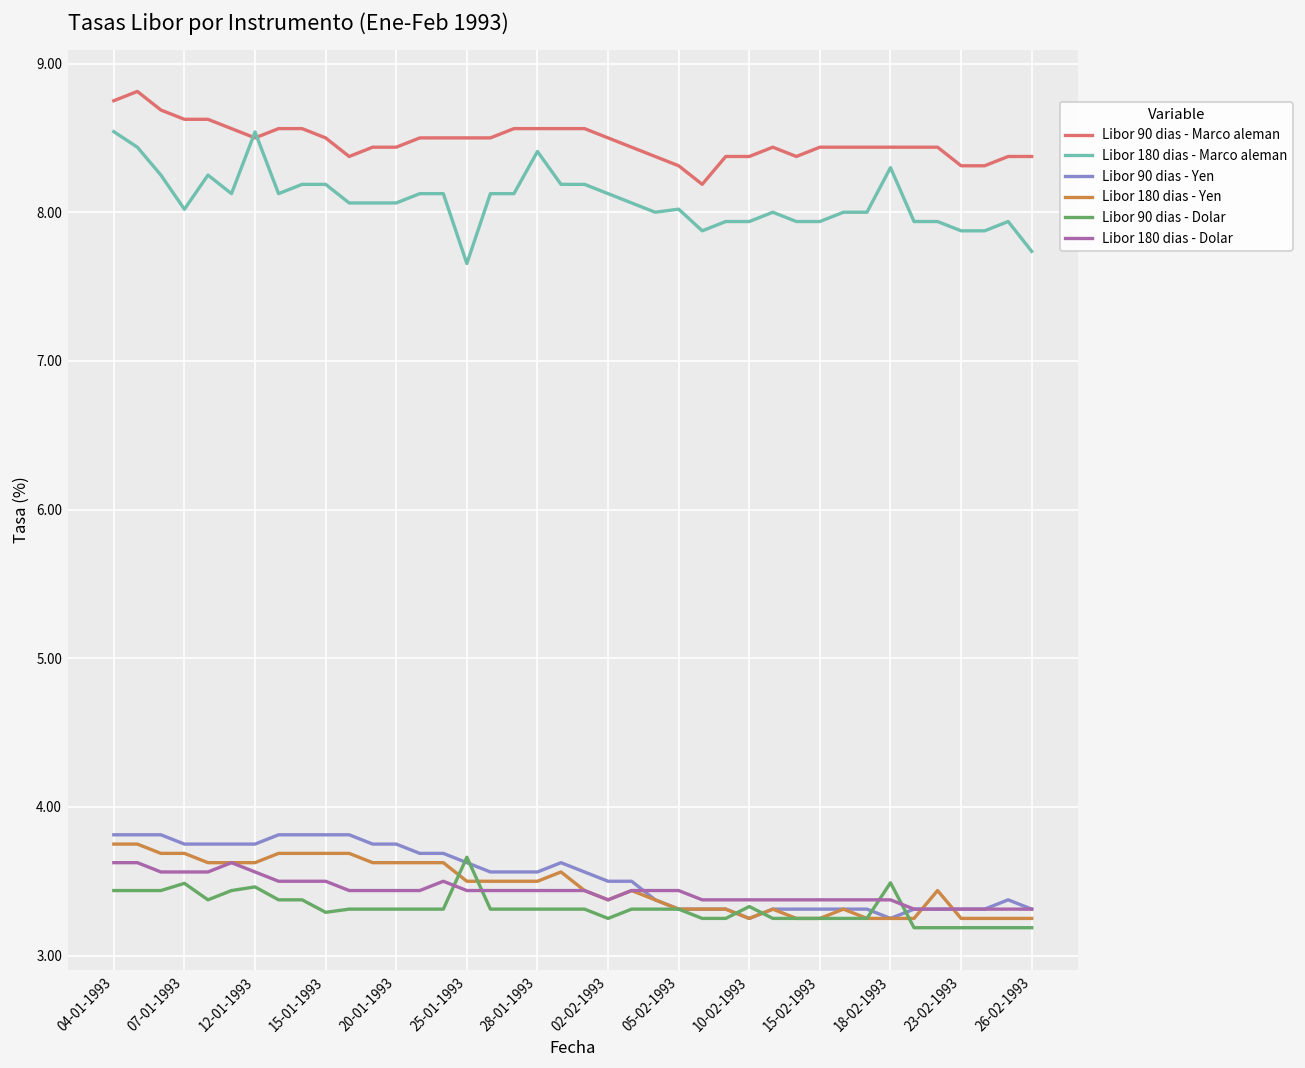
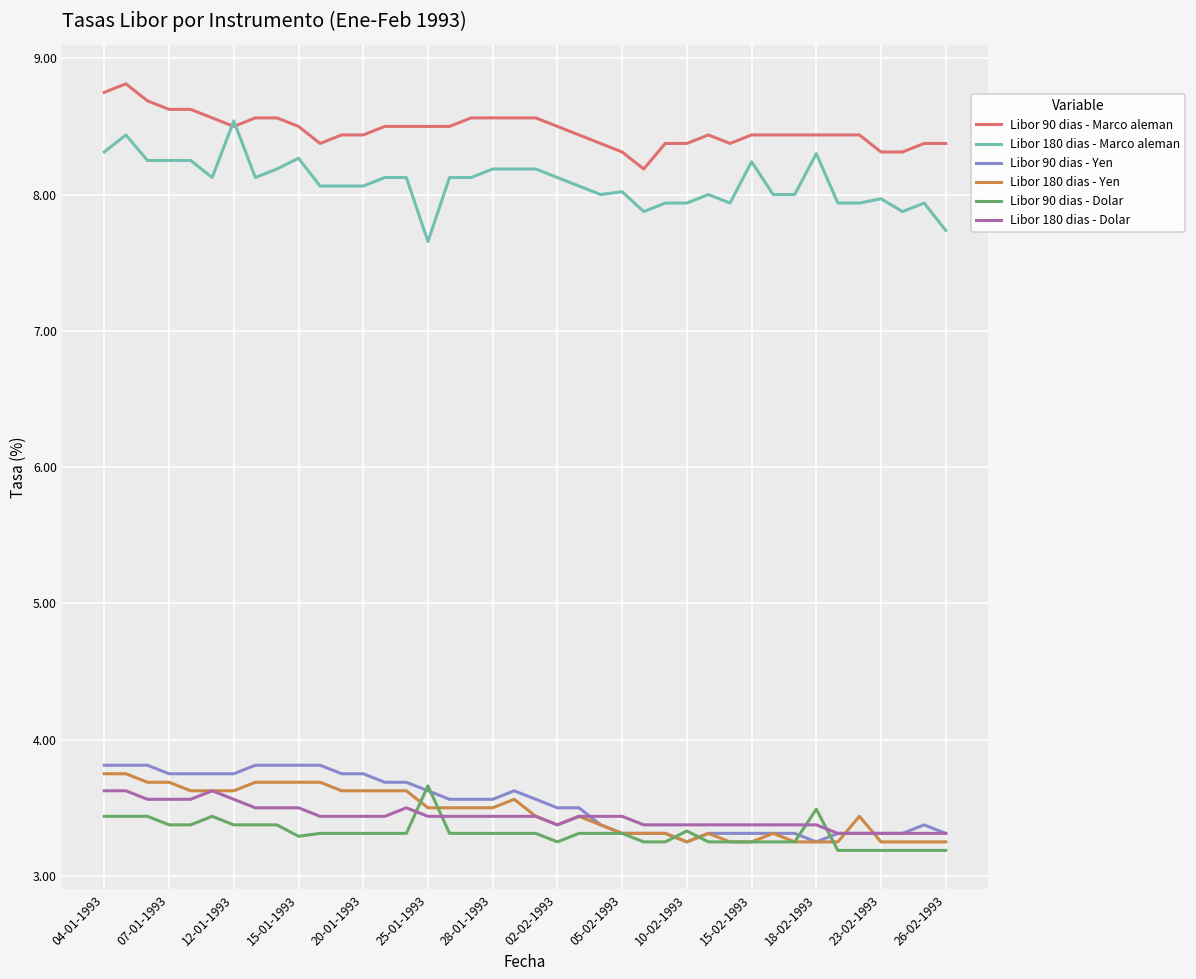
Libor 180 dias - Marco aleman, 04-01-1993: 8.54 -> 8.31
Libor 180 dias - Marco aleman, 07-01-1993: 8.02 -> 8.25
Libor 90 dias - Dolar, 07-01-1993: 3.49 -> 3.38
Libor 90 dias - Dolar, 12-01-1993: 3.46 -> 3.38
Libor 180 dias - Marco aleman, 15-01-1993: 8.19 -> 8.27
Libor 180 dias - Marco aleman, 28-01-1993: 8.41 -> 8.19
Libor 180 dias - Marco aleman, 15-02-1993: 7.94 -> 8.24
Libor 180 dias - Marco aleman, 23-02-1993: 7.88 -> 7.97
